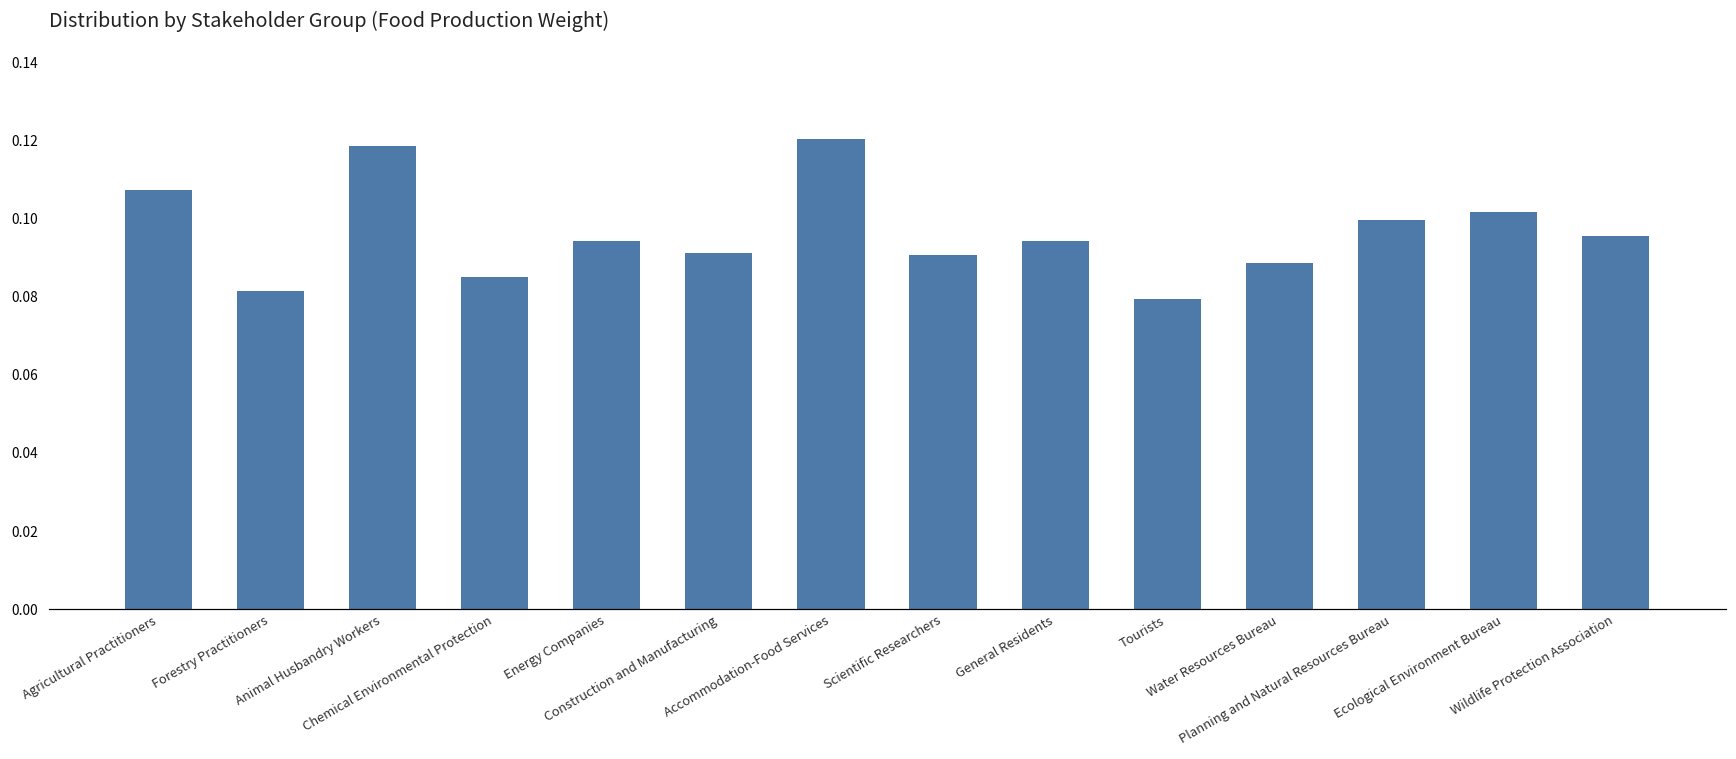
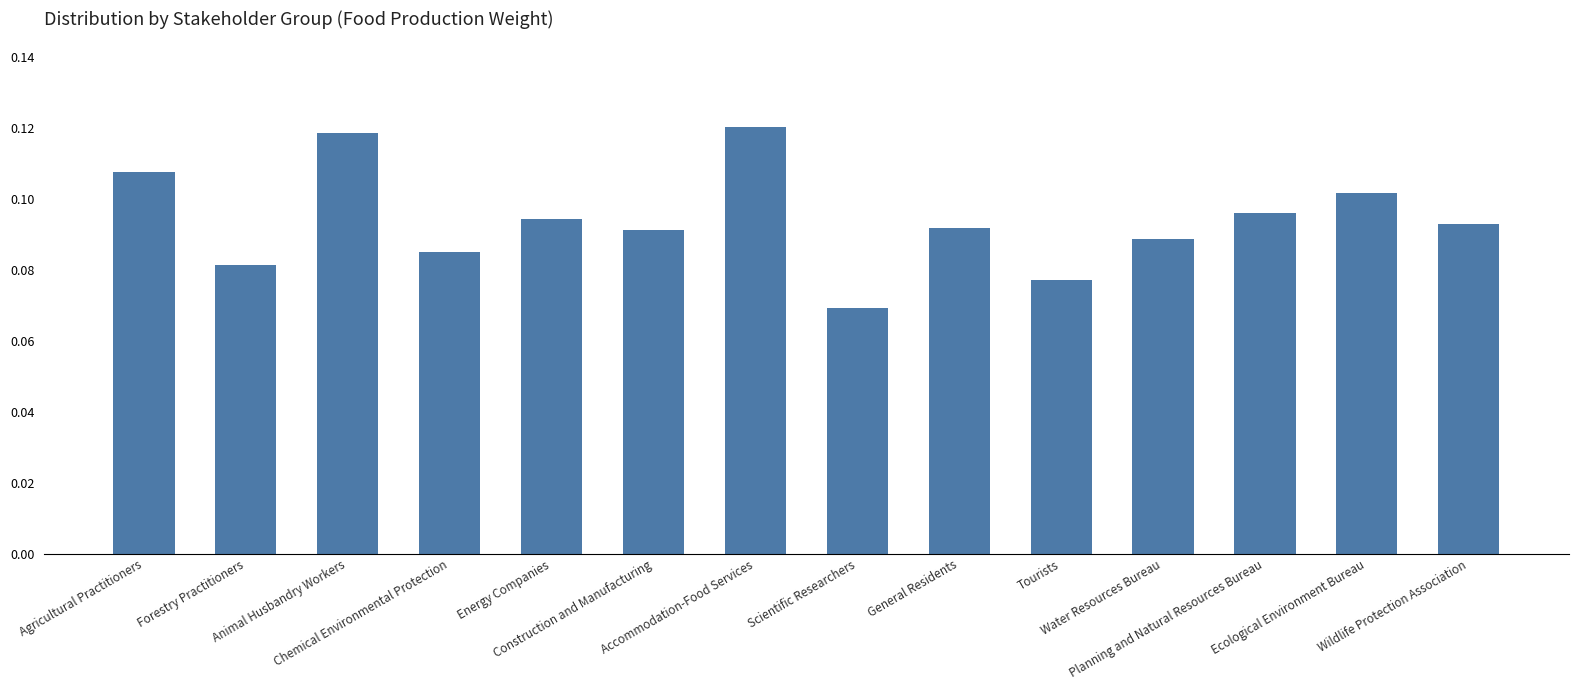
Scientific Researchers: 0.091 -> 0.069
General Residents: 0.094 -> 0.092
Tourists: 0.079 -> 0.077
Planning and Natural Resources Bureau: 0.100 -> 0.096
Wildlife Protection Association: 0.096 -> 0.093
